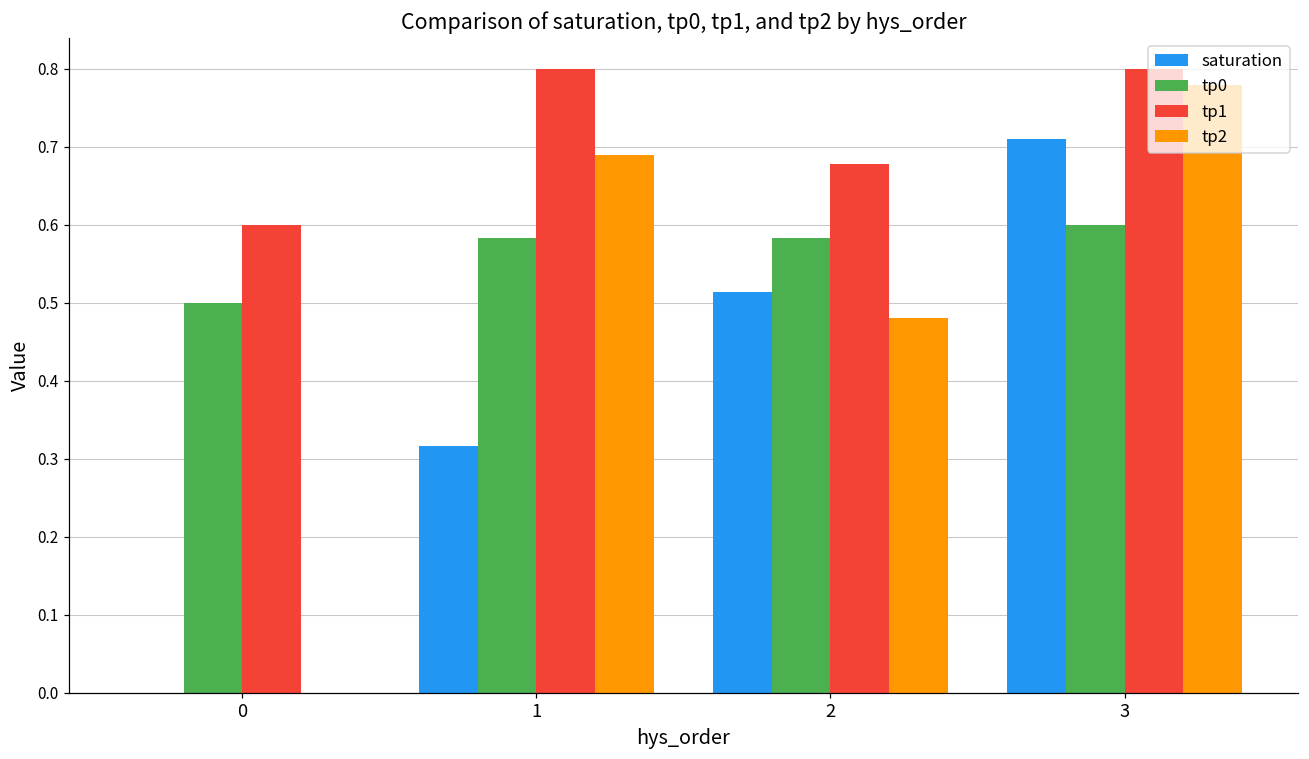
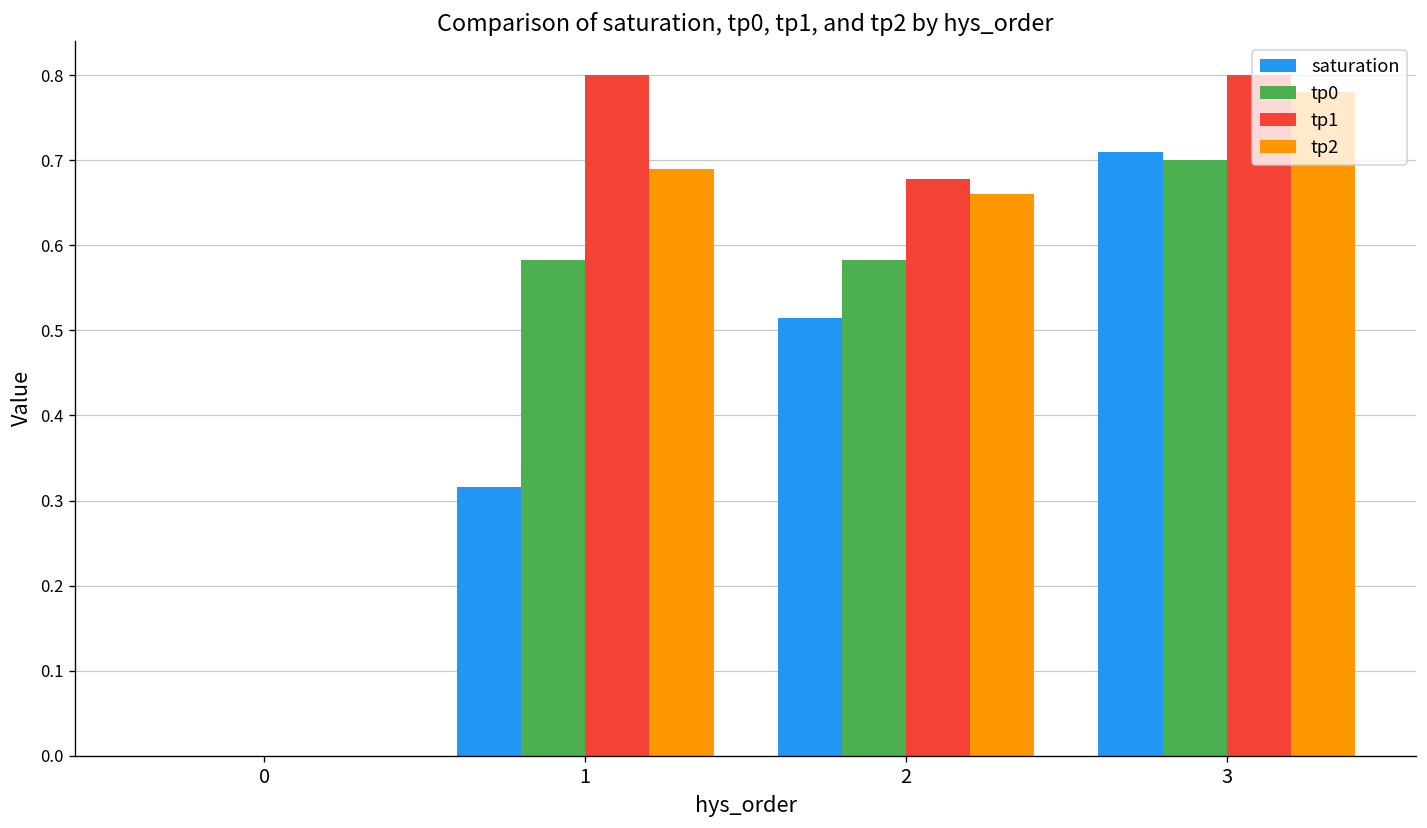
tp0, 0: 0.5 -> 0.0
tp1, 0: 0.6 -> 0.0
tp2, 2: 0.48 -> 0.66
tp0, 3: 0.6 -> 0.7
